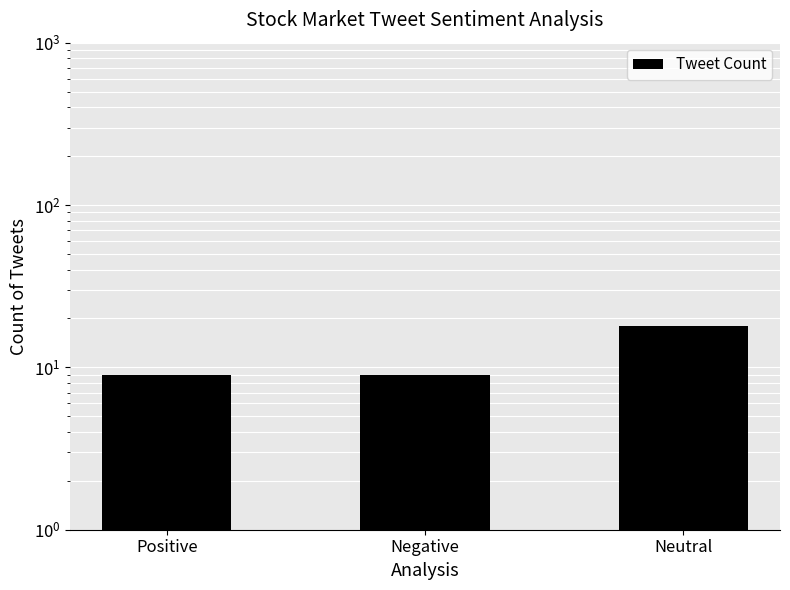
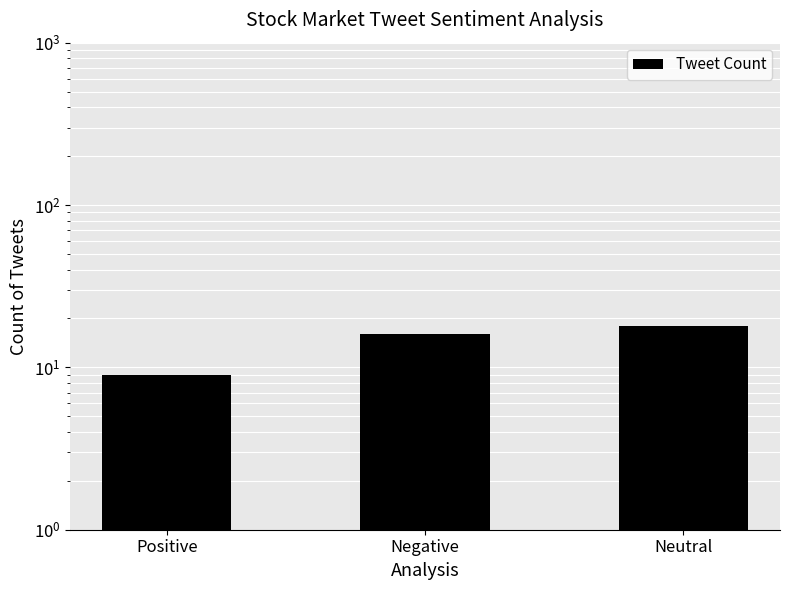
Negative: 9 -> 16
